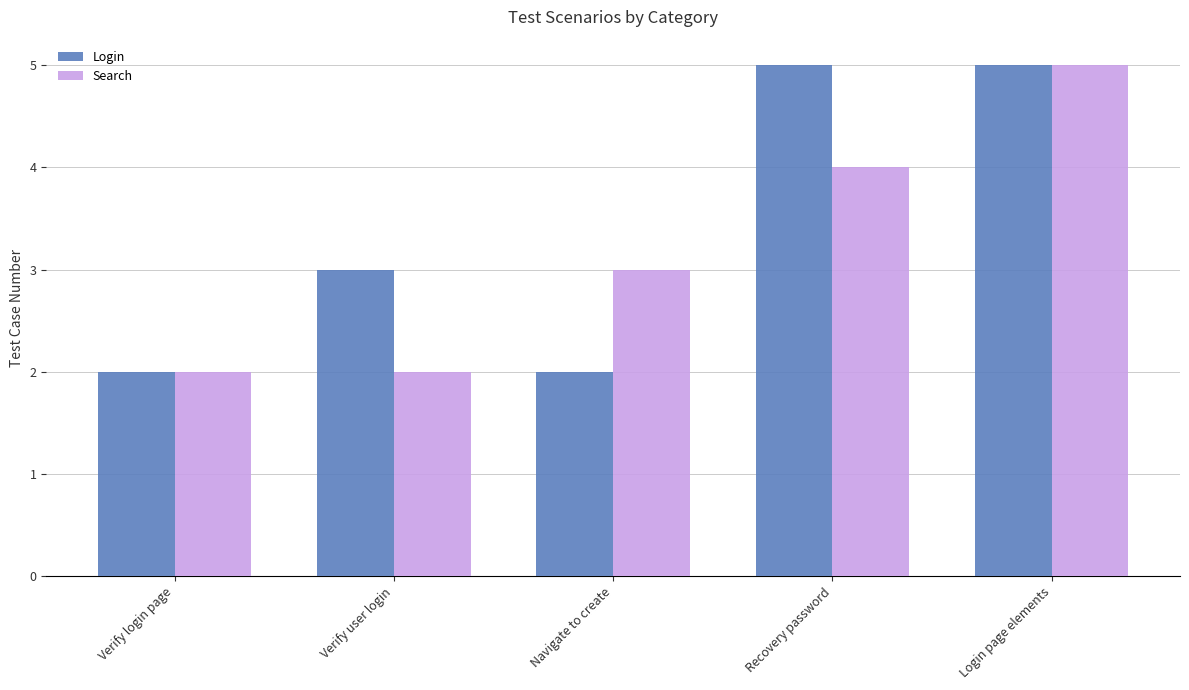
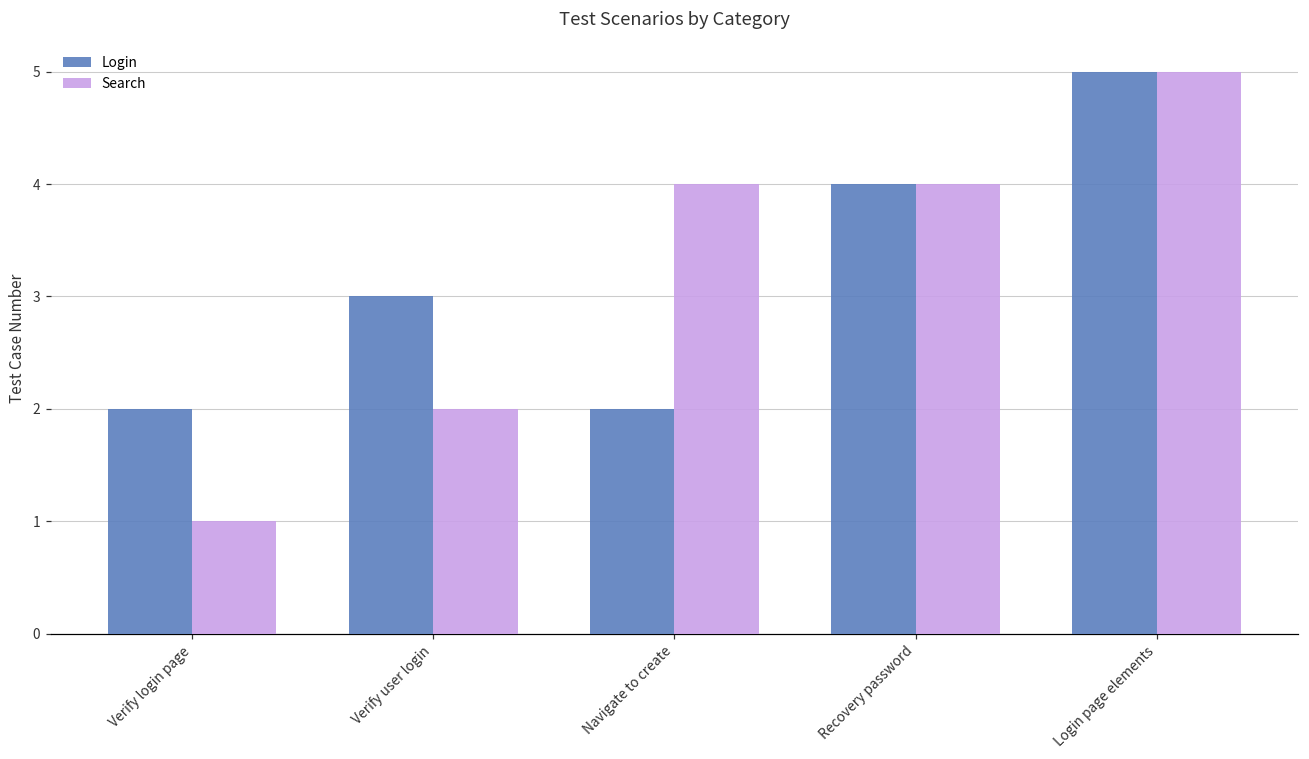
Search, Verify login page: 2 -> 1
Search, Navigate to create: 3 -> 4
Login, Recovery password: 5 -> 4
